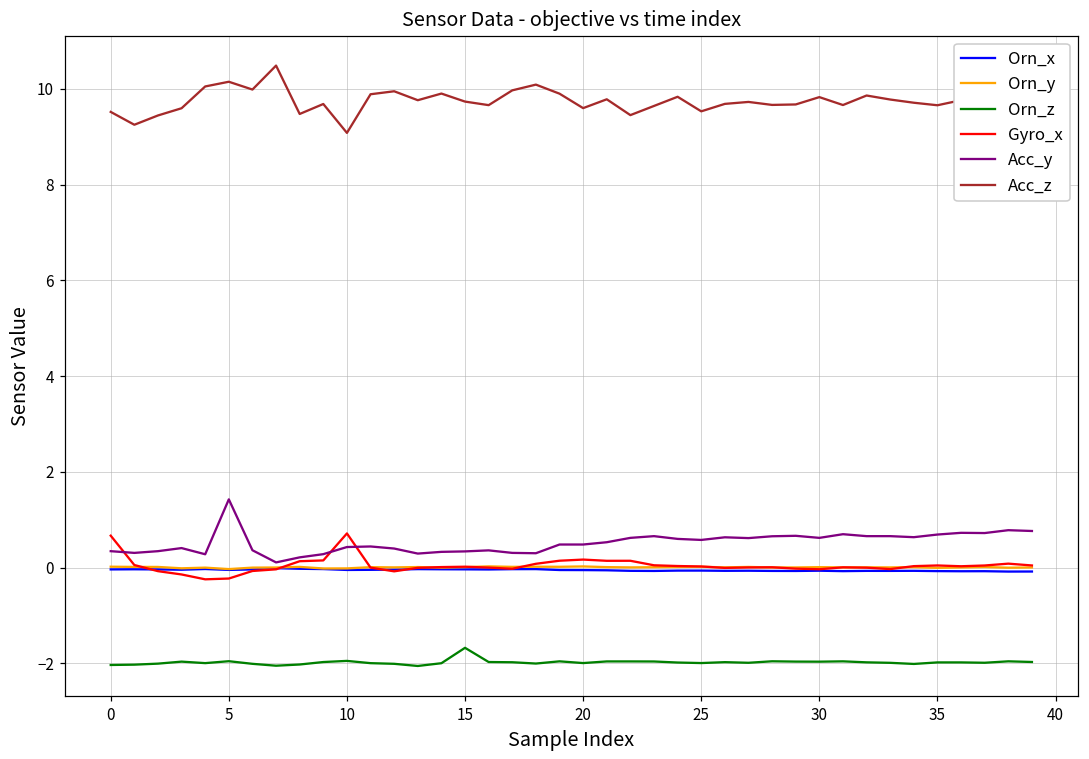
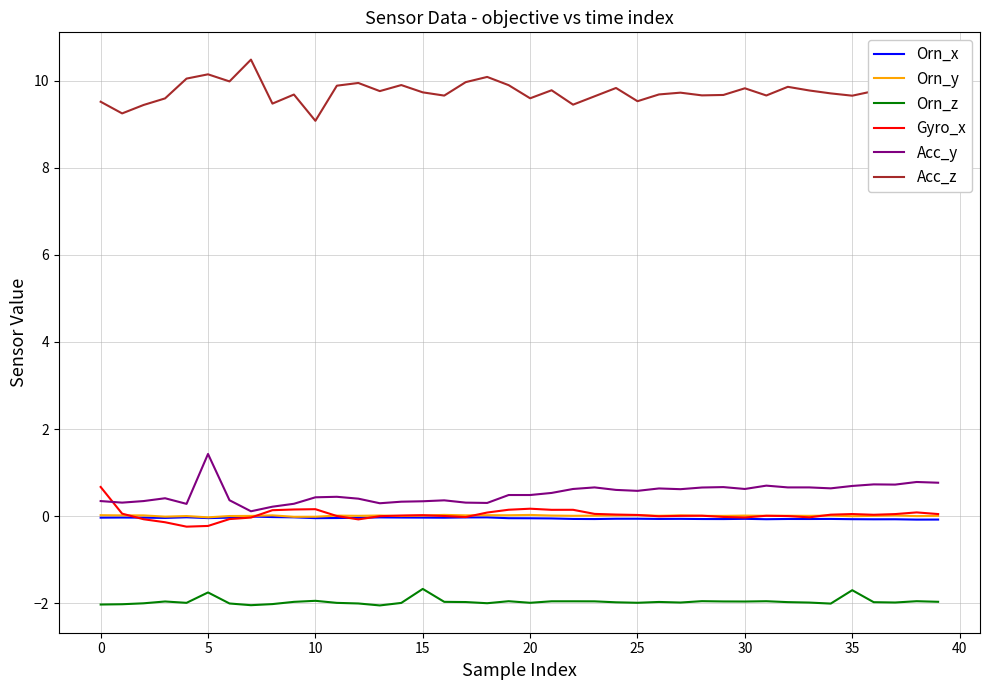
Orn_z, 5: -2.0 -> -1.8
Gyro_x, 10: 0.7 -> 0.2
Orn_z, 35: -2.0 -> -1.7
